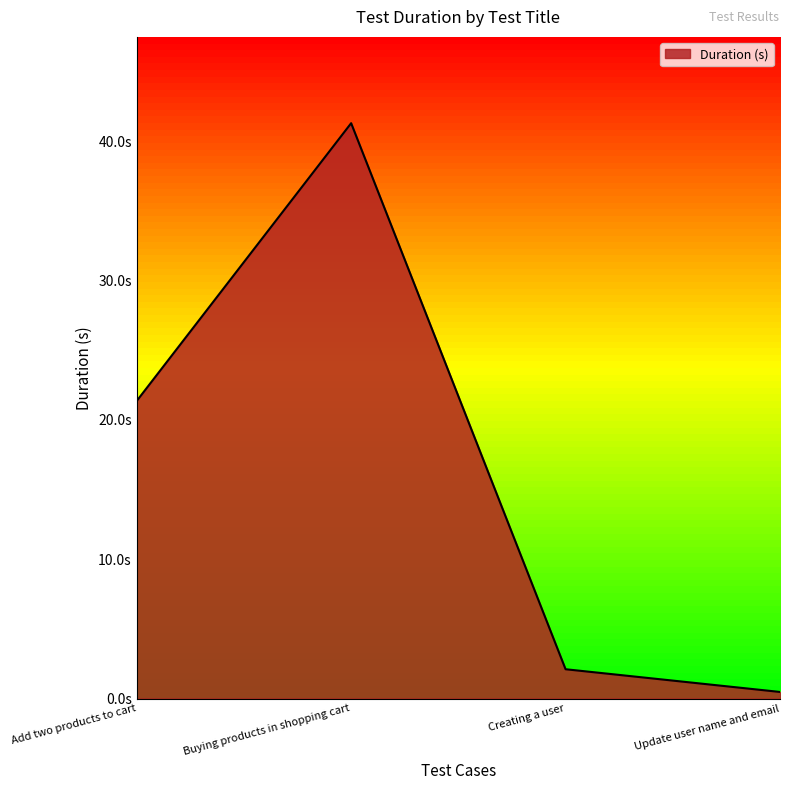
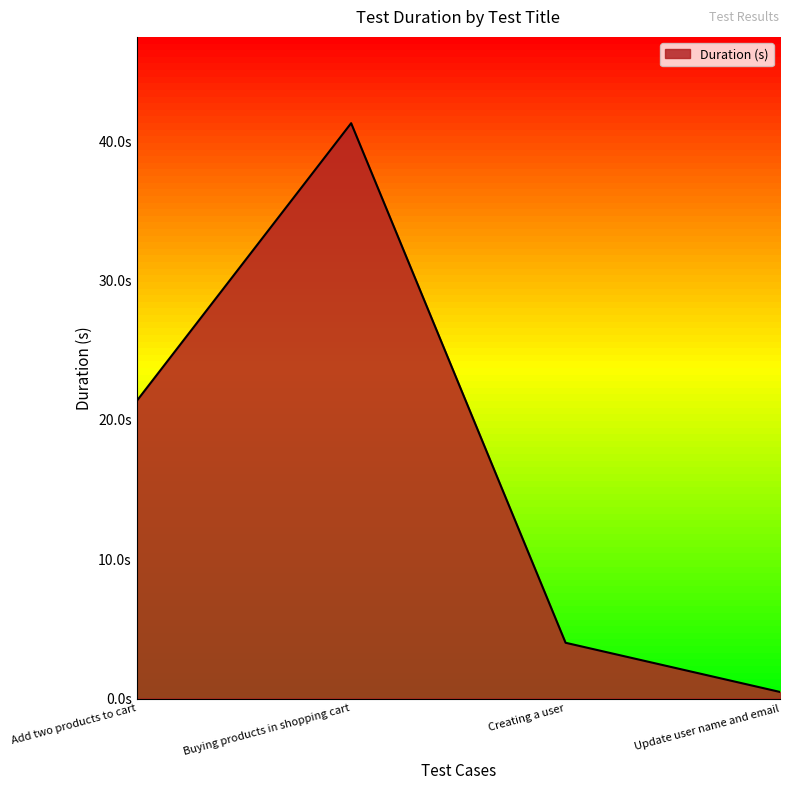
Creating a user: 2.1s -> 4.0s
